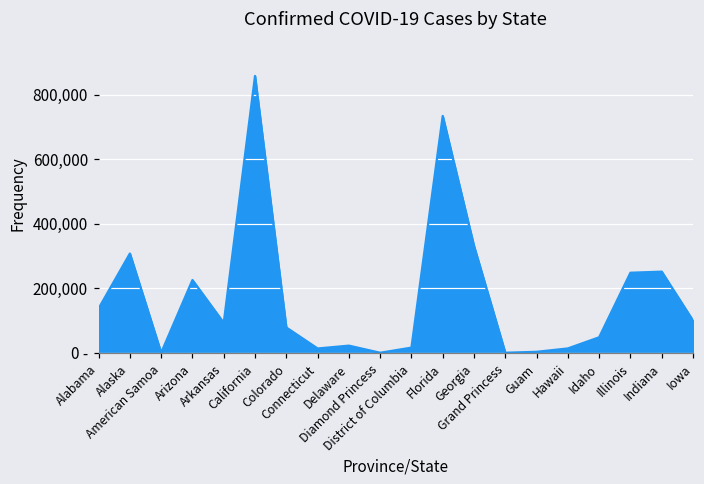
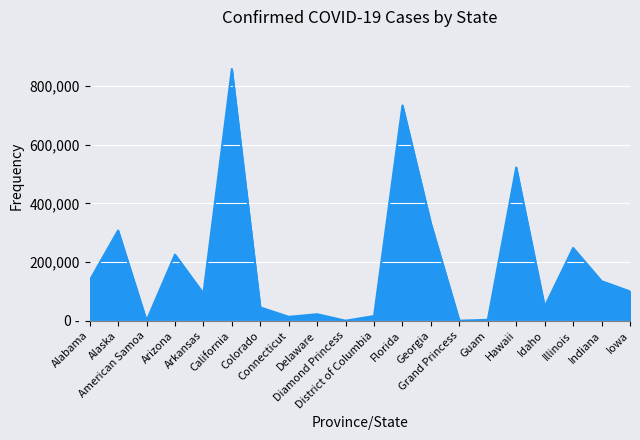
Colorado: 80,000 -> 50,000
Hawaii: 10,000 -> 520,000
Indiana: 250,000 -> 130,000
